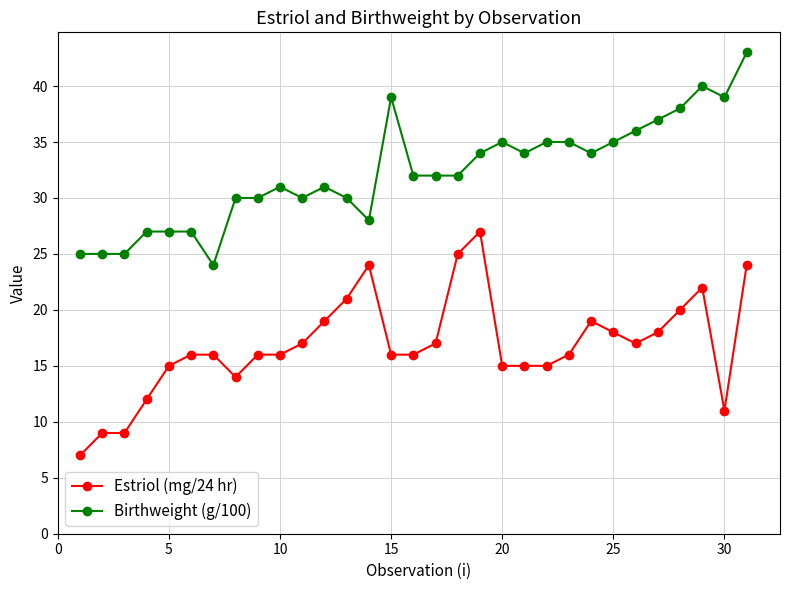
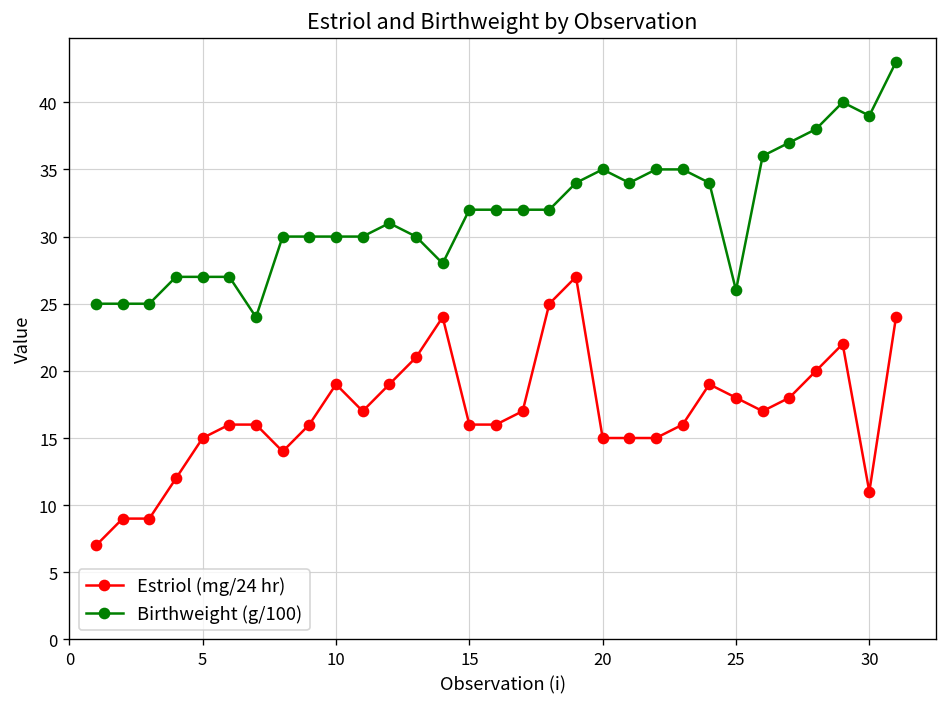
Estriol (mg/24 hr), 10: 16 -> 19
Birthweight (g/100), 10: 31 -> 30
Birthweight (g/100), 15: 39 -> 32
Birthweight (g/100), 25: 35 -> 26
